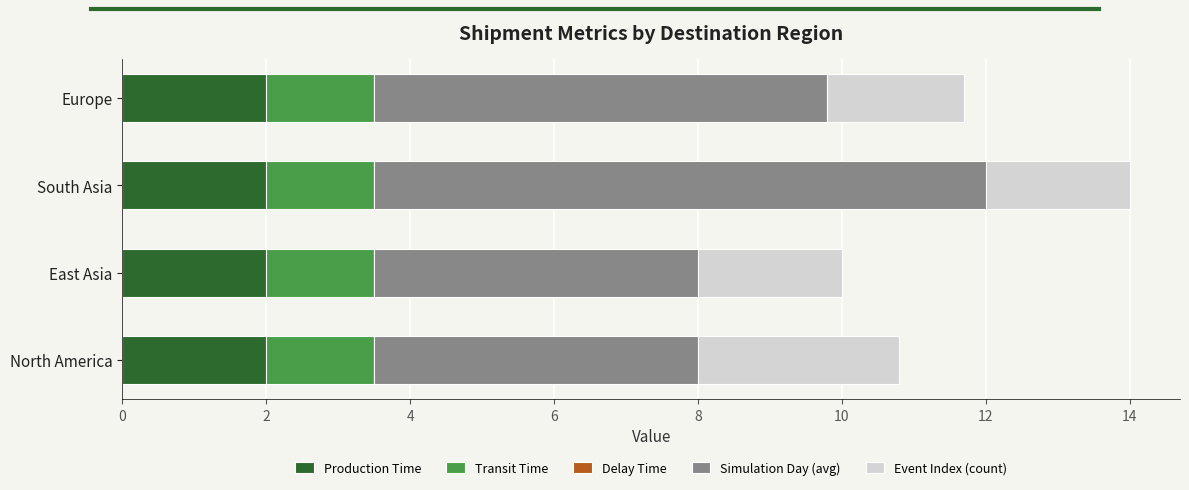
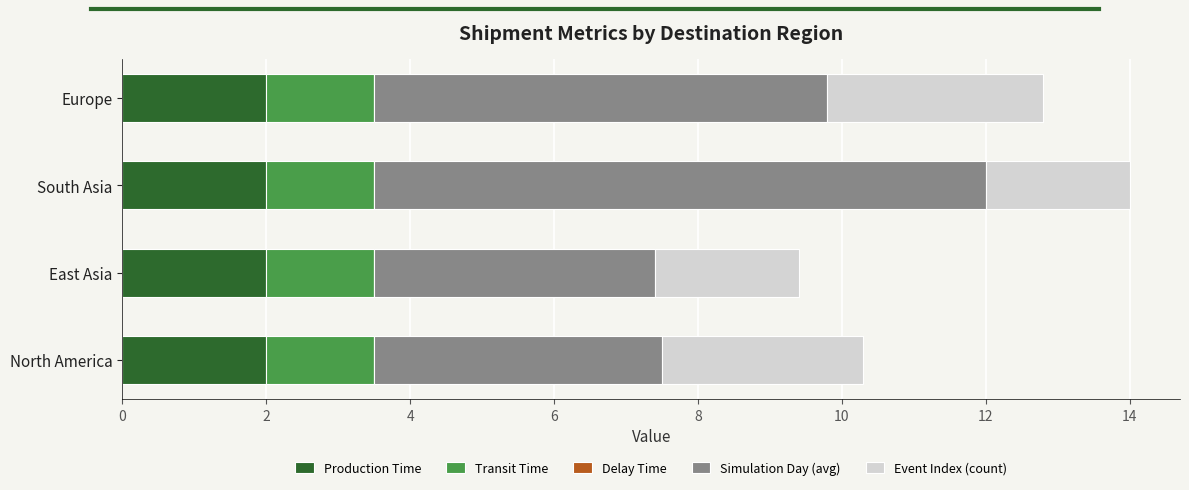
Event Index (count), Europe: 1.9 -> 3.0
Simulation Day (avg), East Asia: 4.5 -> 3.9
Simulation Day (avg), North America: 4.5 -> 4.0
